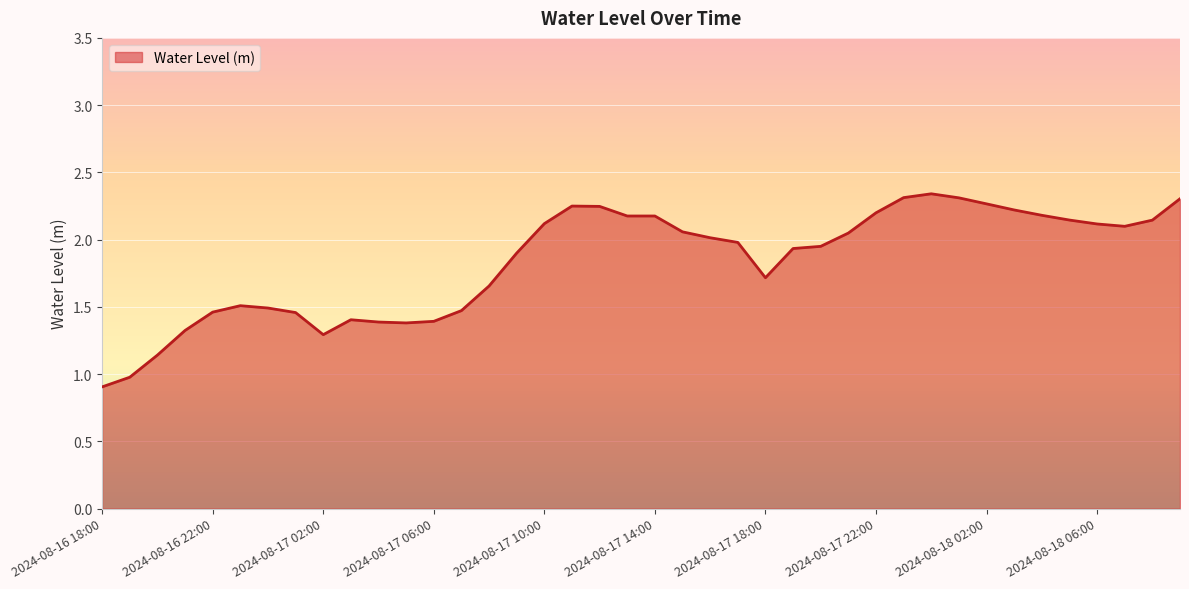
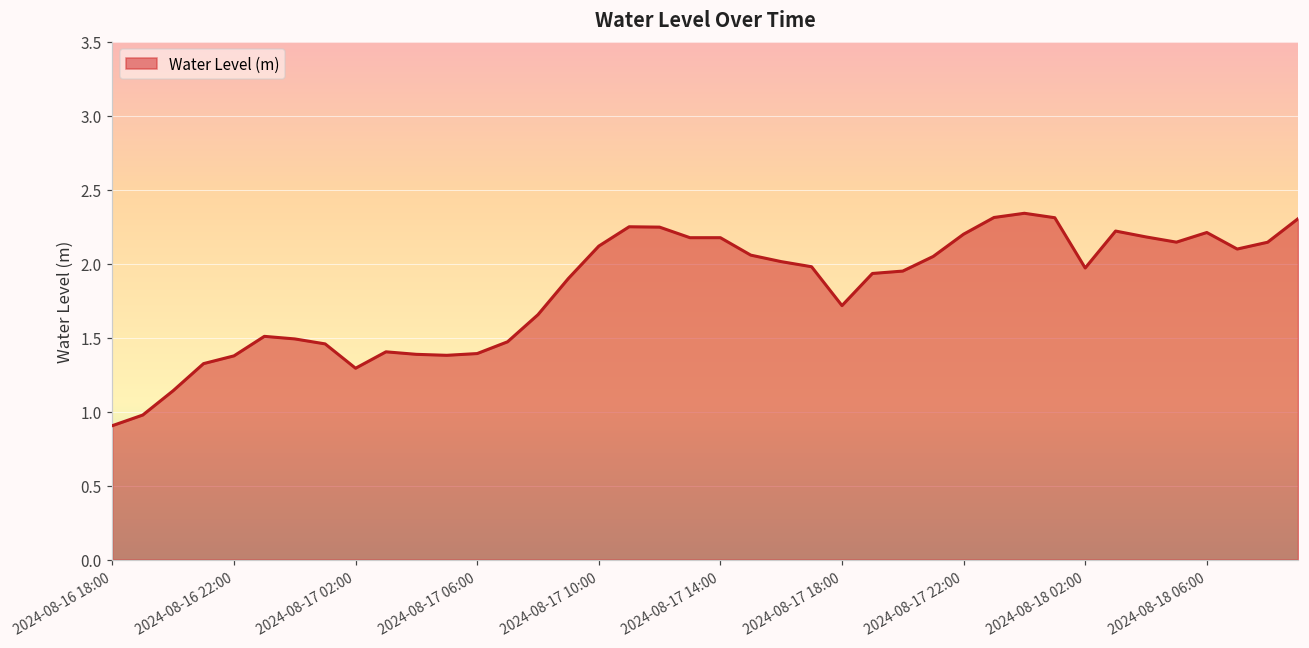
2024-08-16 22:00: 1.46 -> 1.38
2024-08-18 02:00: 2.27 -> 1.97
2024-08-18 06:00: 2.12 -> 2.21
